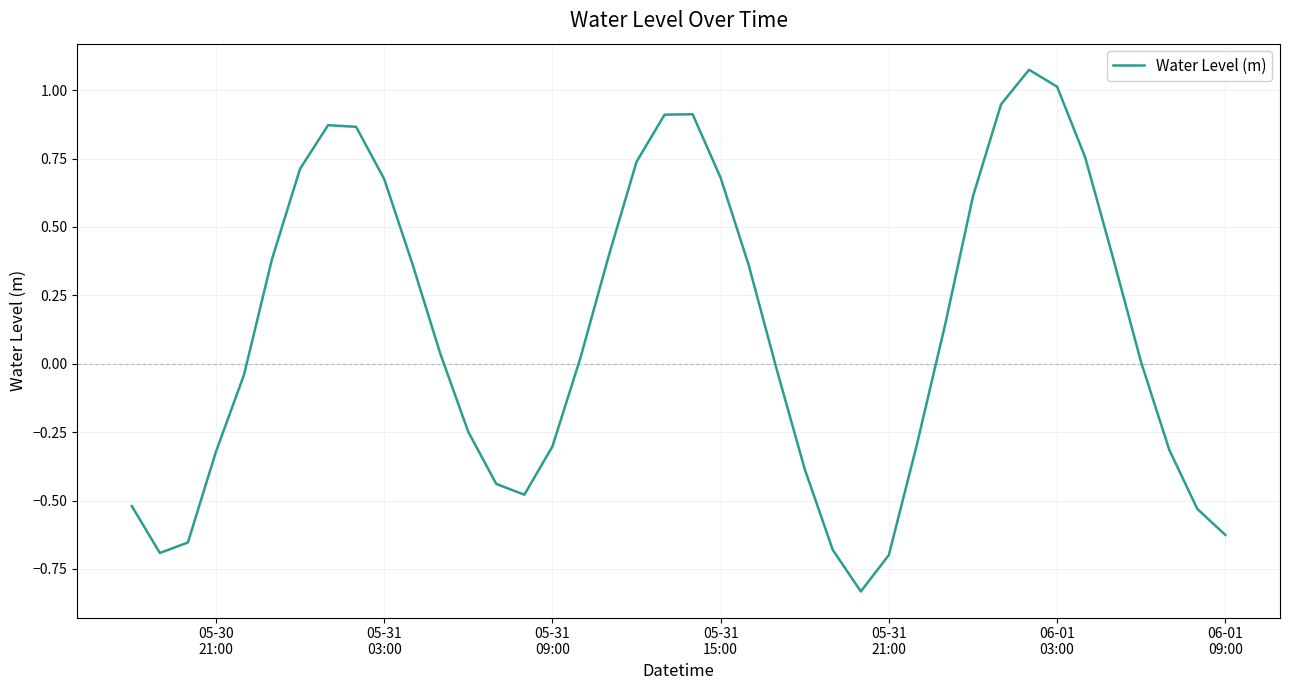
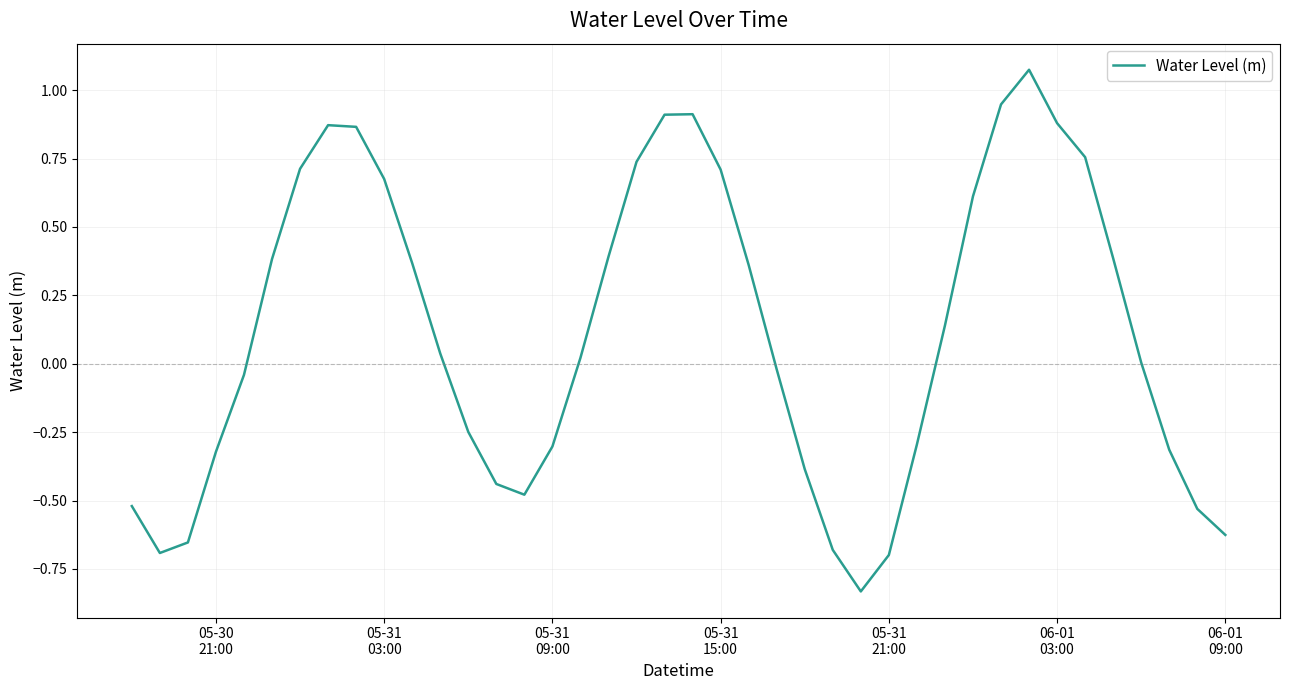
05-31 15:00: 0.68 -> 0.71
06-01 03:00: 1.01 -> 0.88
